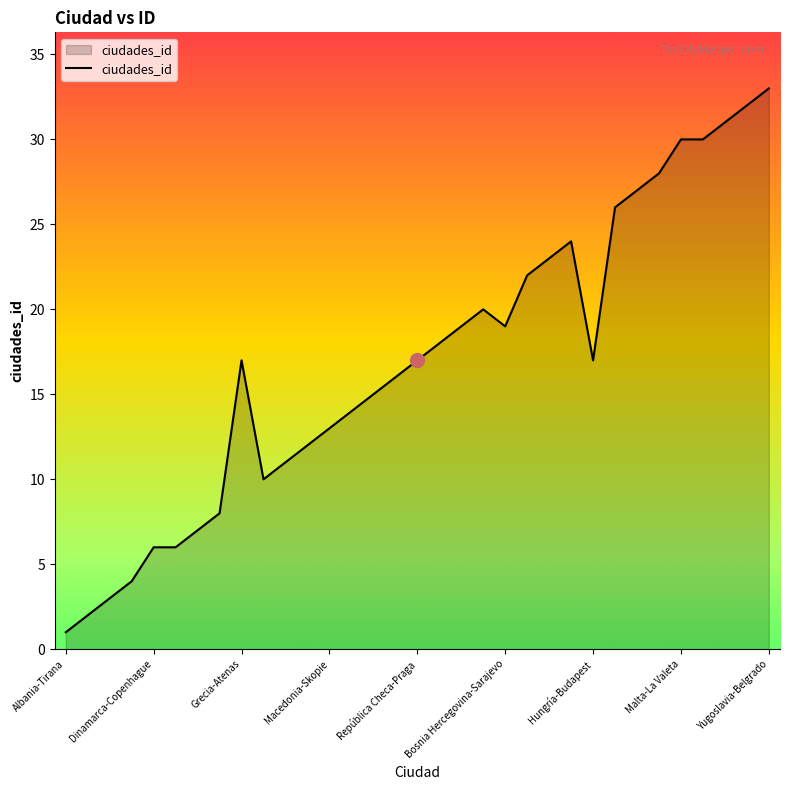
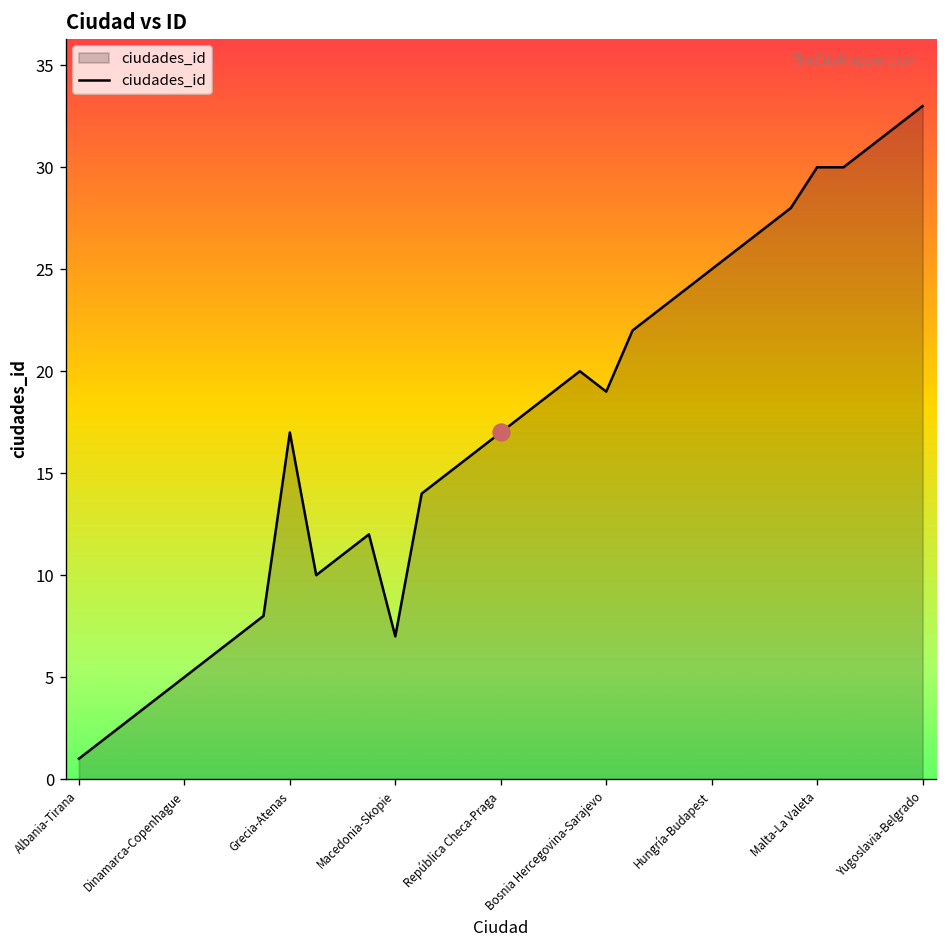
ciudades_id, Dinamarca-Copenhague: 6 -> 5
ciudades_id, Macedonia-Skopie: 13 -> 7
ciudades_id, Hungría-Budapest: 17 -> 25
